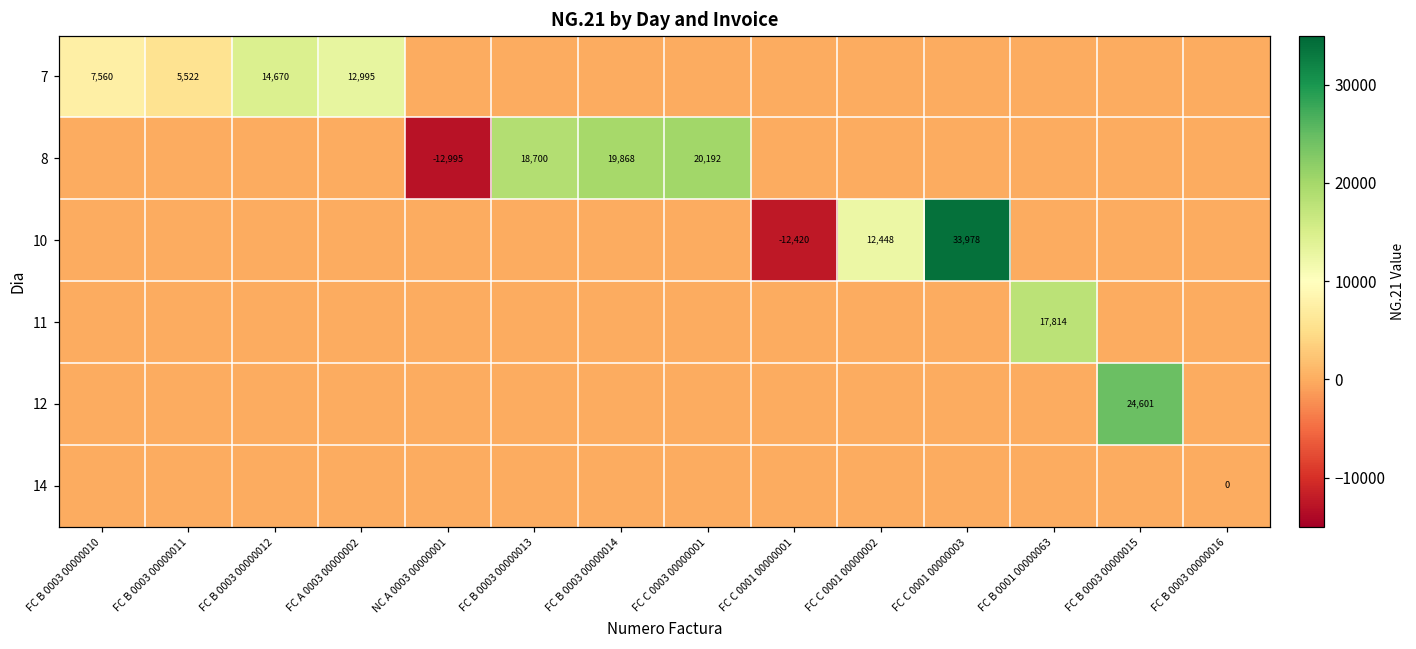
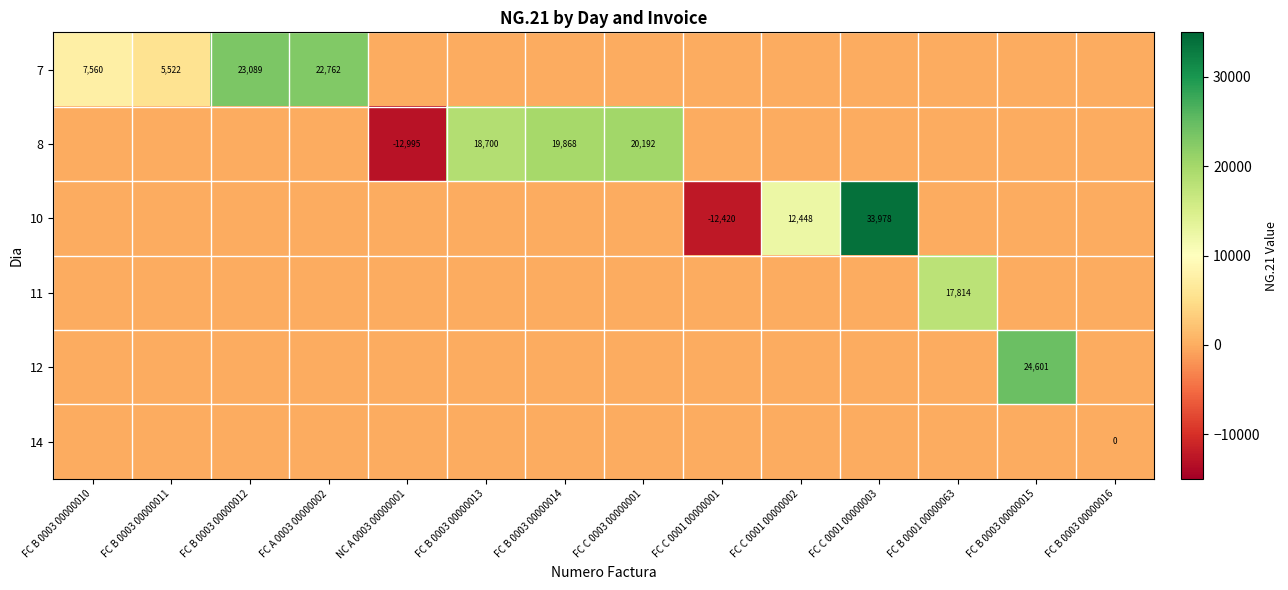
7, FC B 0003 00000012: 14,670 -> 23,089
7, FC A 0003 00000002: 12,995 -> 22,762
